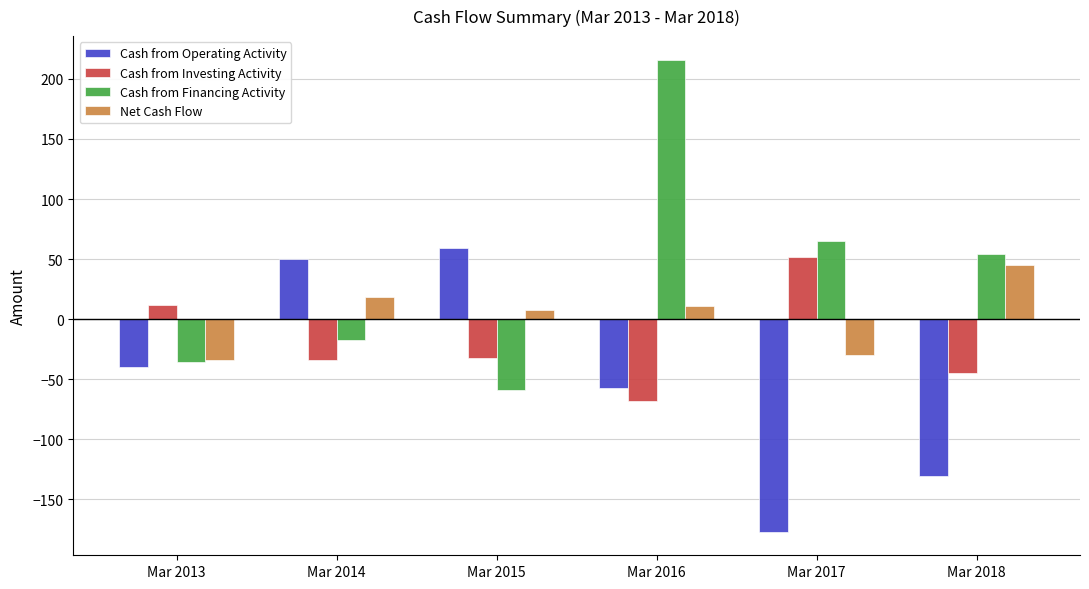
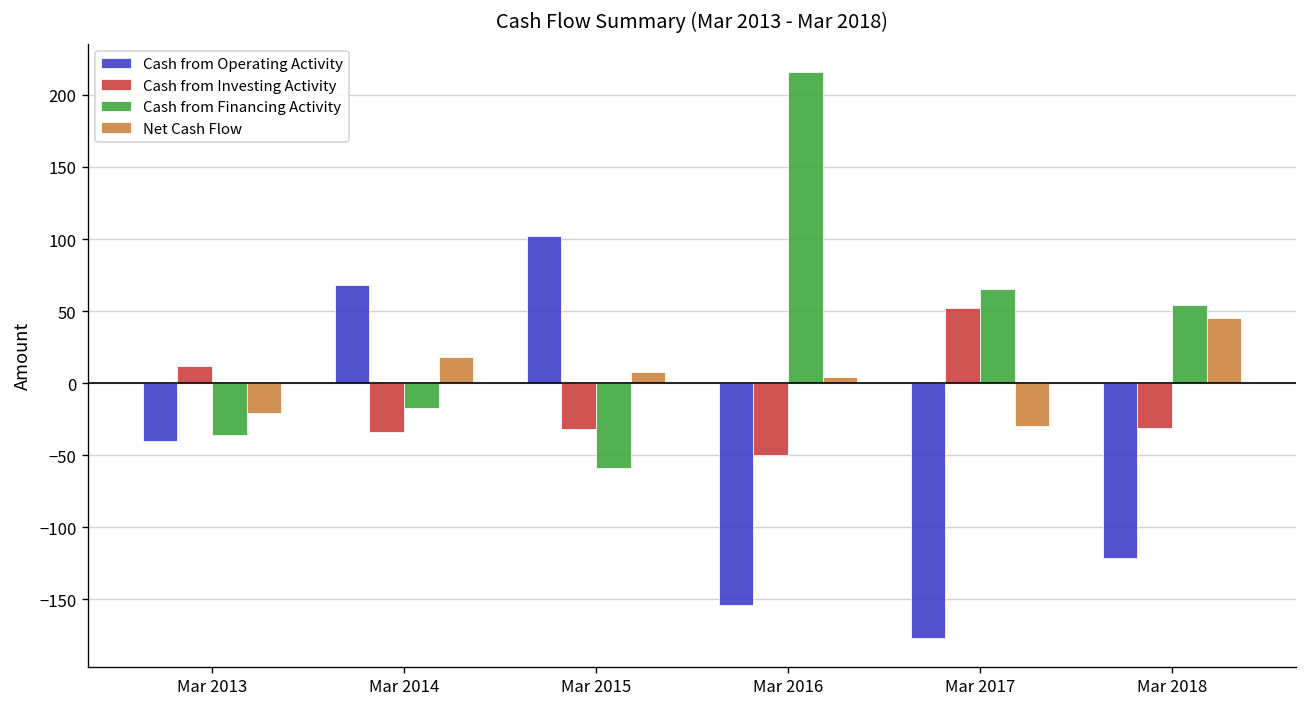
Net Cash Flow, Mar 2013: -34 -> -21
Cash from Operating Activity, Mar 2014: 50 -> 68
Cash from Operating Activity, Mar 2015: 59 -> 102
Cash from Operating Activity, Mar 2016: -57 -> -154
Cash from Investing Activity, Mar 2016: -68 -> -50
Net Cash Flow, Mar 2016: 11 -> 4
Cash from Operating Activity, Mar 2018: -131 -> -121
Cash from Investing Activity, Mar 2018: -45 -> -31
